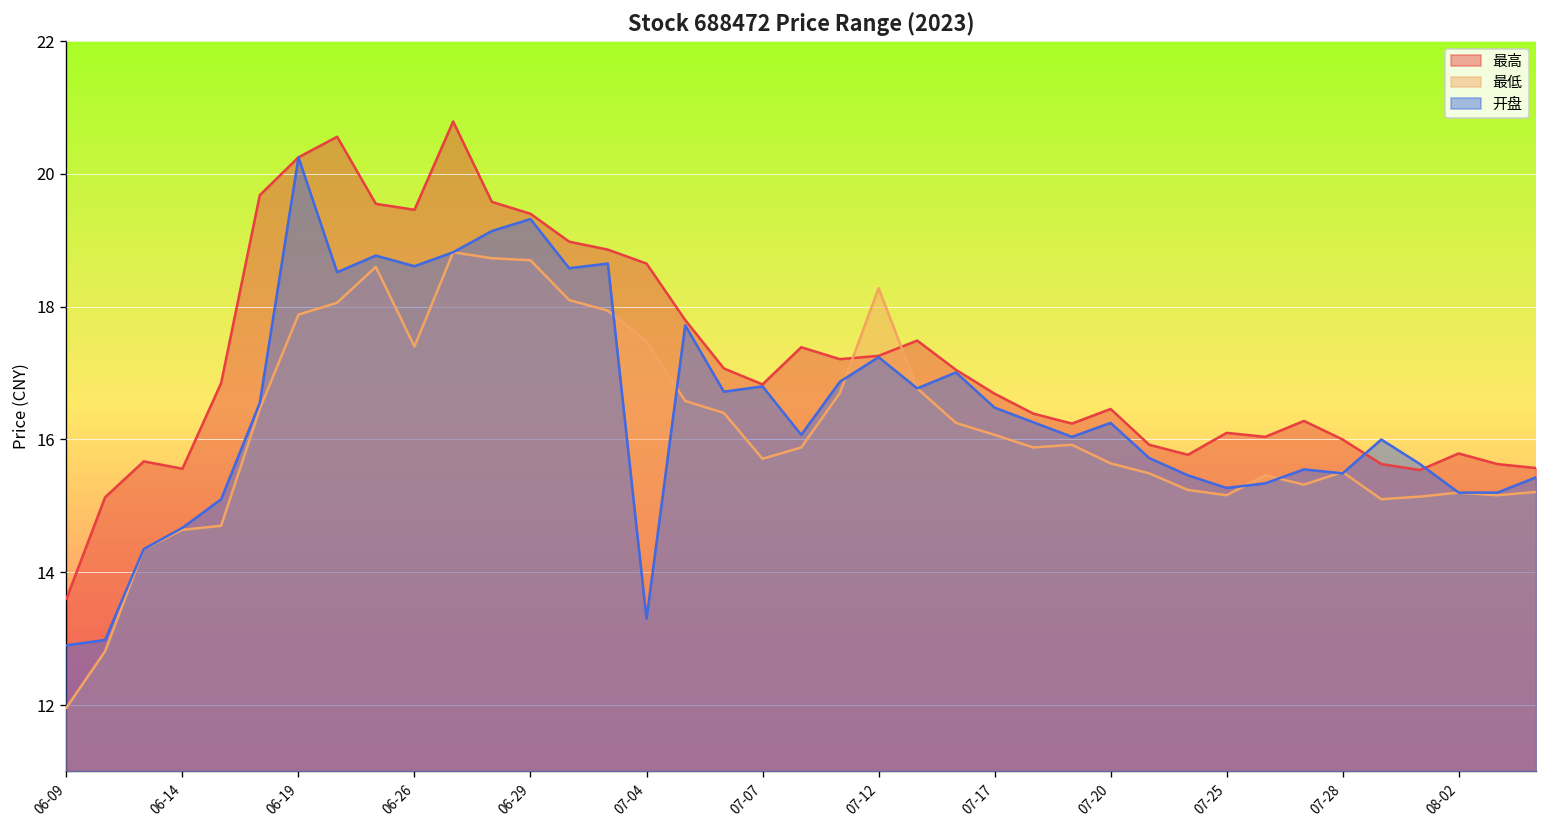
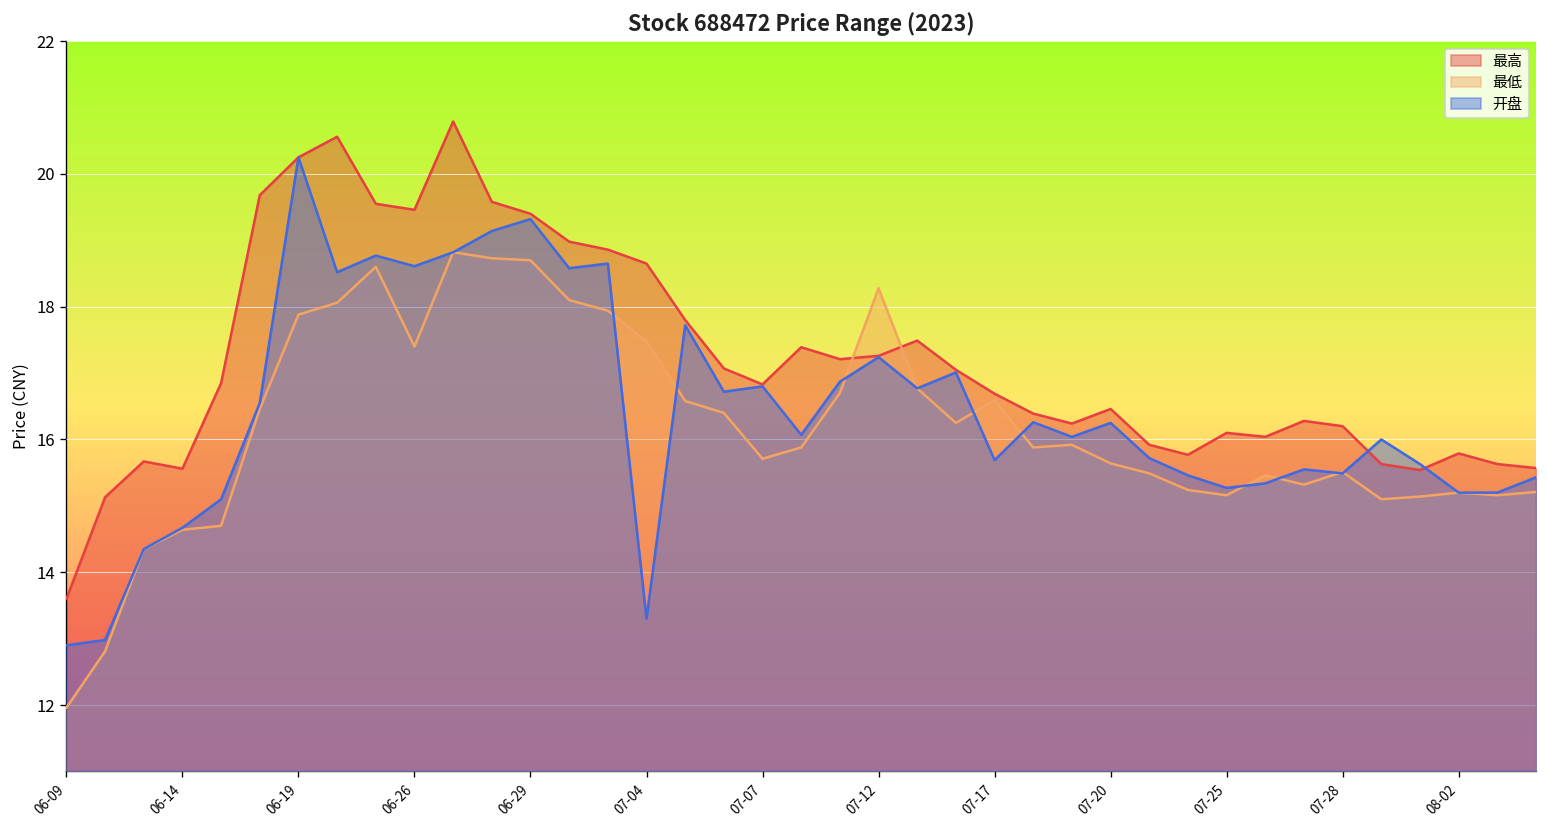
最低, 07-17: 16.1 -> 16.6
开盘, 07-17: 16.5 -> 15.7
最高, 07-28: 16.0 -> 16.2
